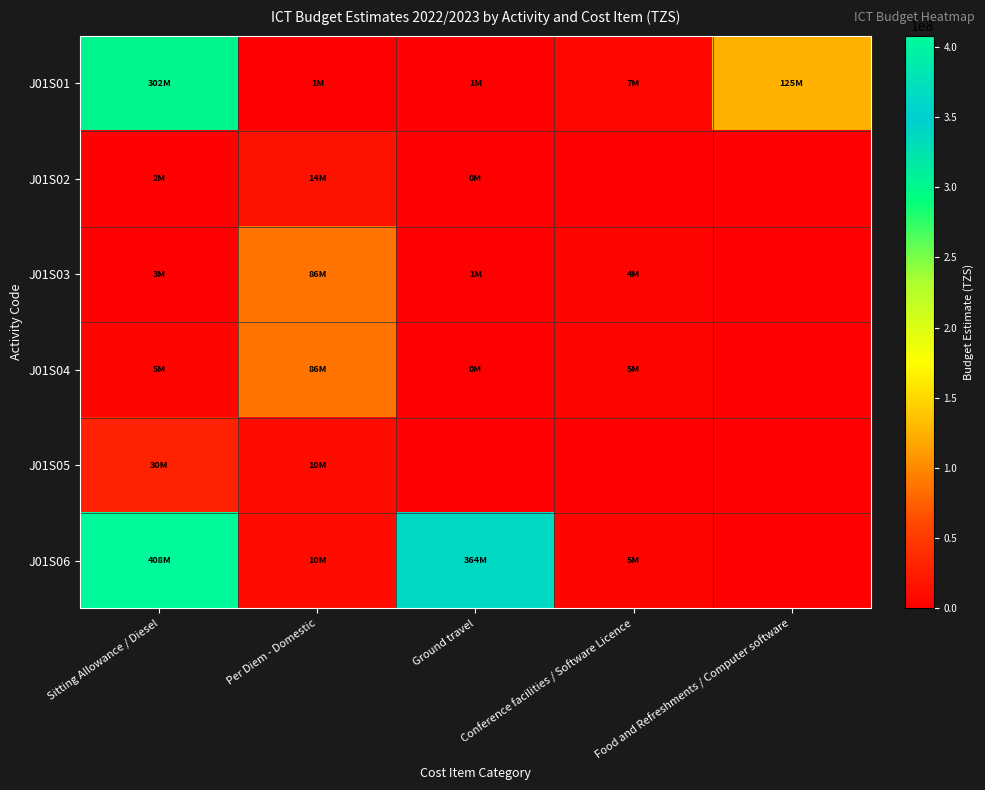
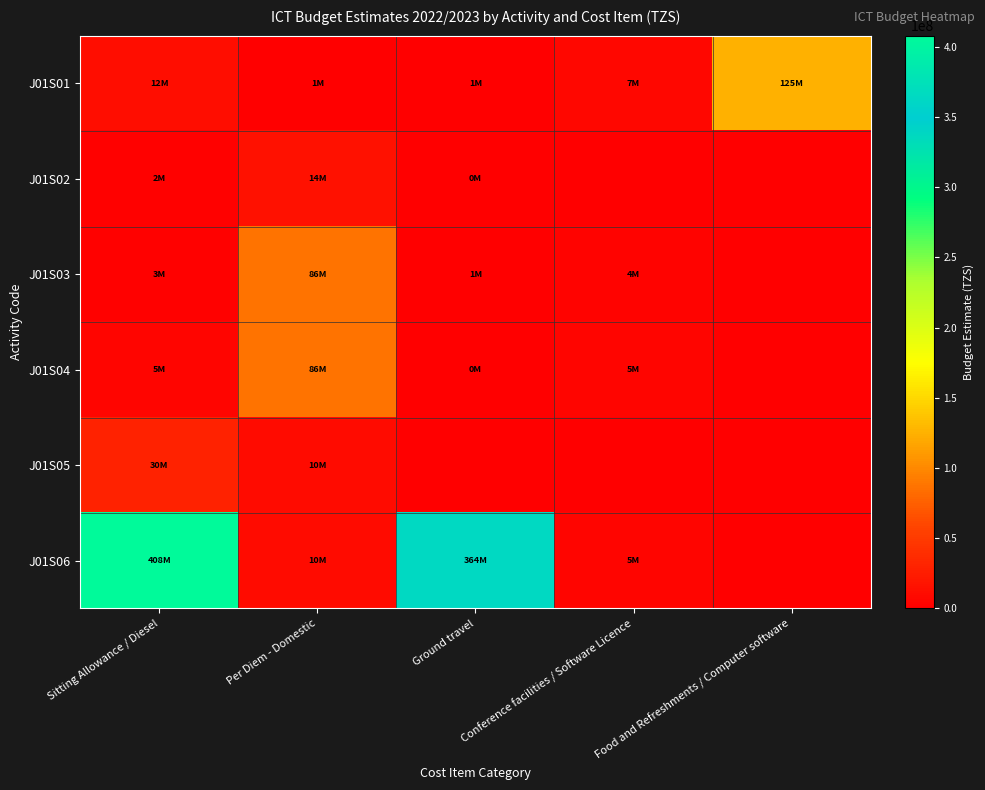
J01S01, Sitting Allowance / Diesel: 302M -> 12M
